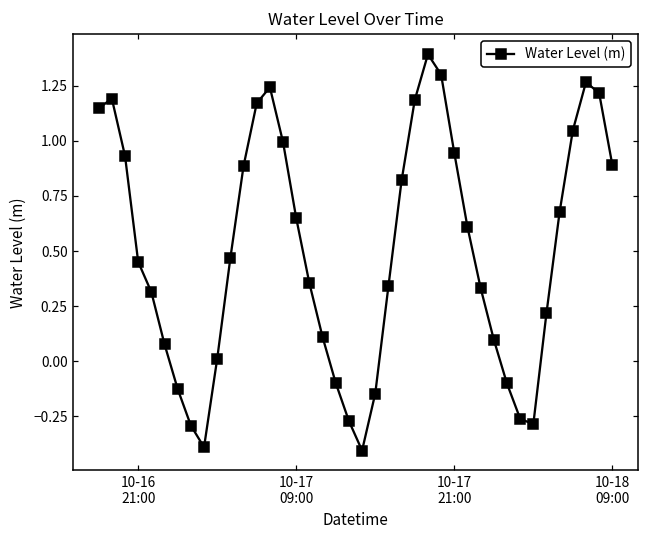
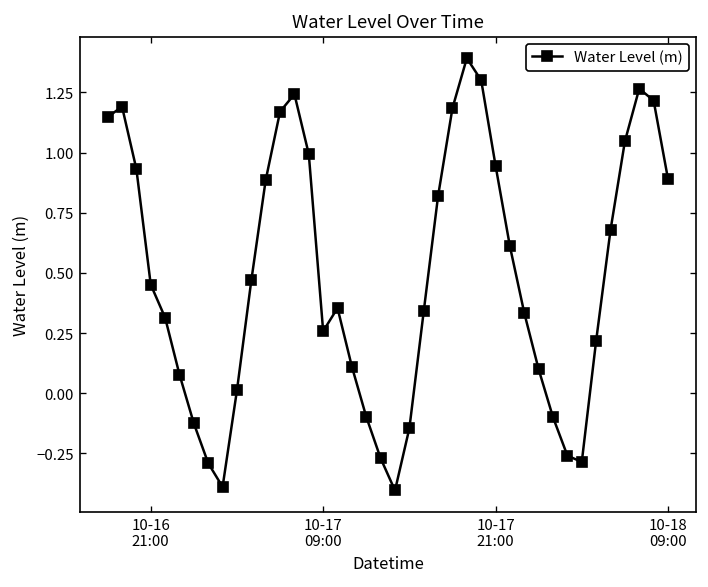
10-17 09:00: 0.65 -> 0.26
